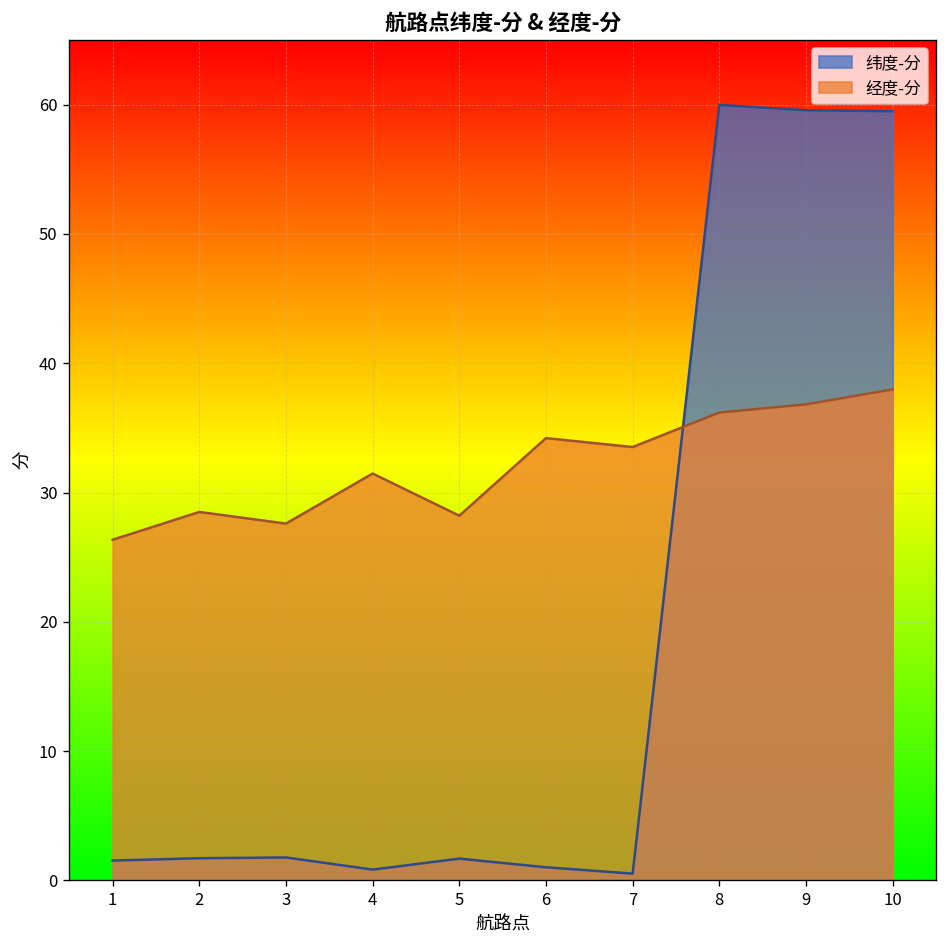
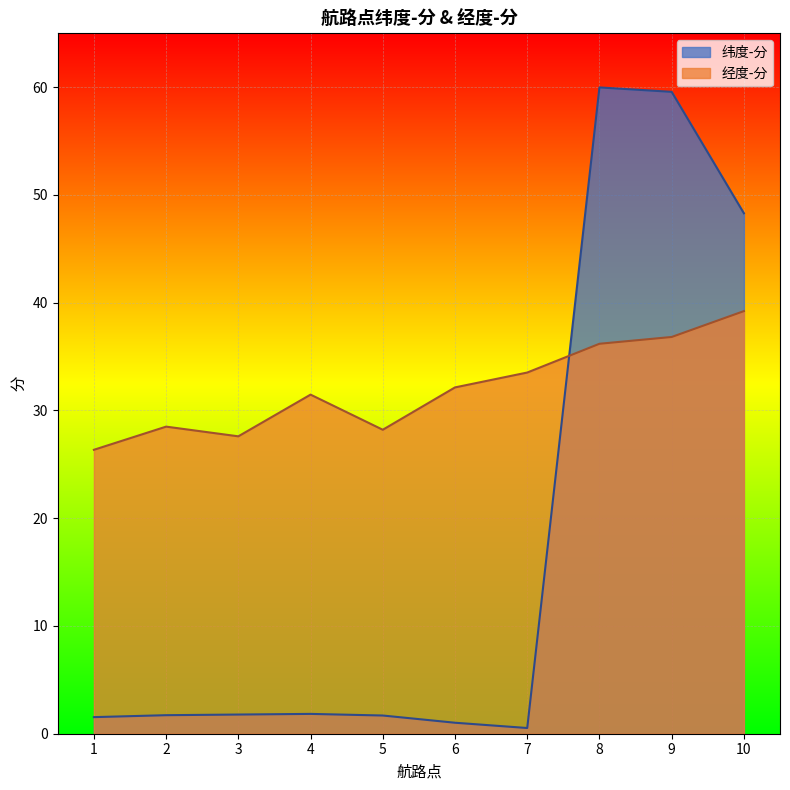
纬度-分, 4: 0.8 -> 1.8
经度-分, 6: 34.2 -> 32.1
纬度-分, 10: 59.5 -> 48.3
经度-分, 10: 38.0 -> 39.2
